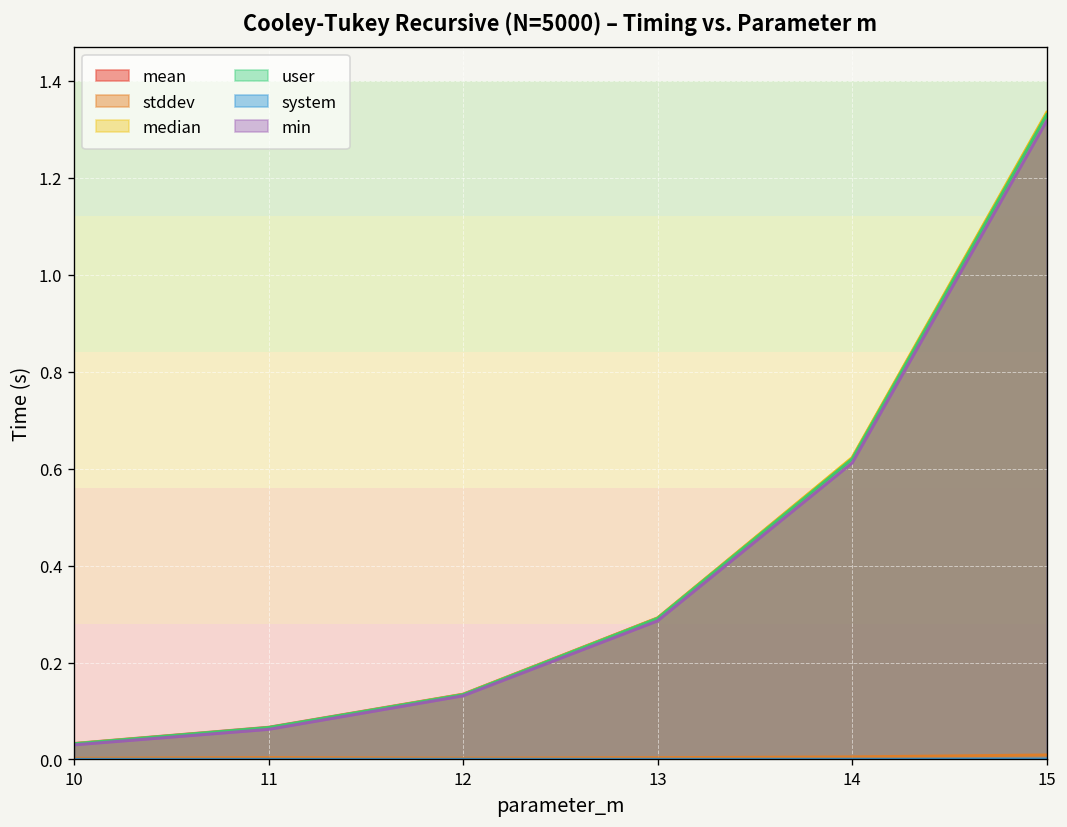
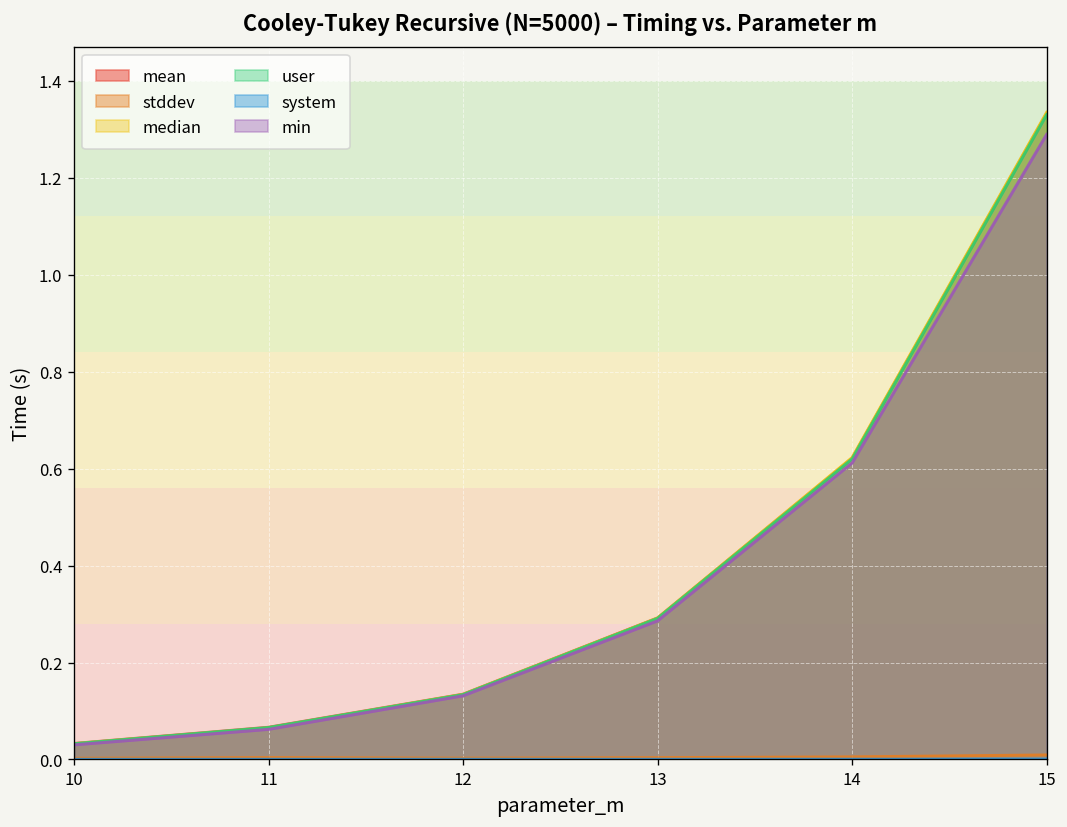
min, 15: 1.32 -> 1.29
